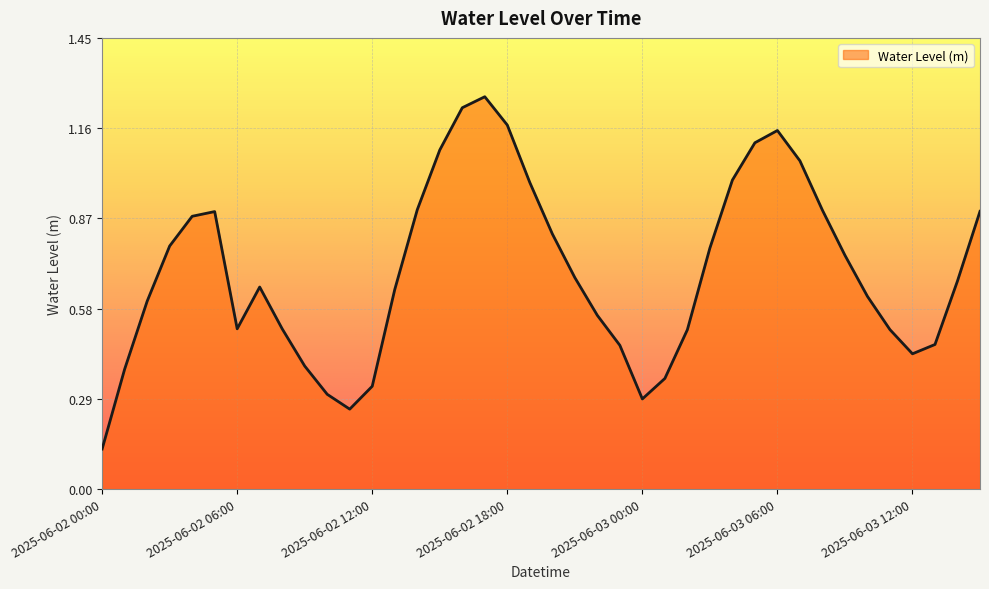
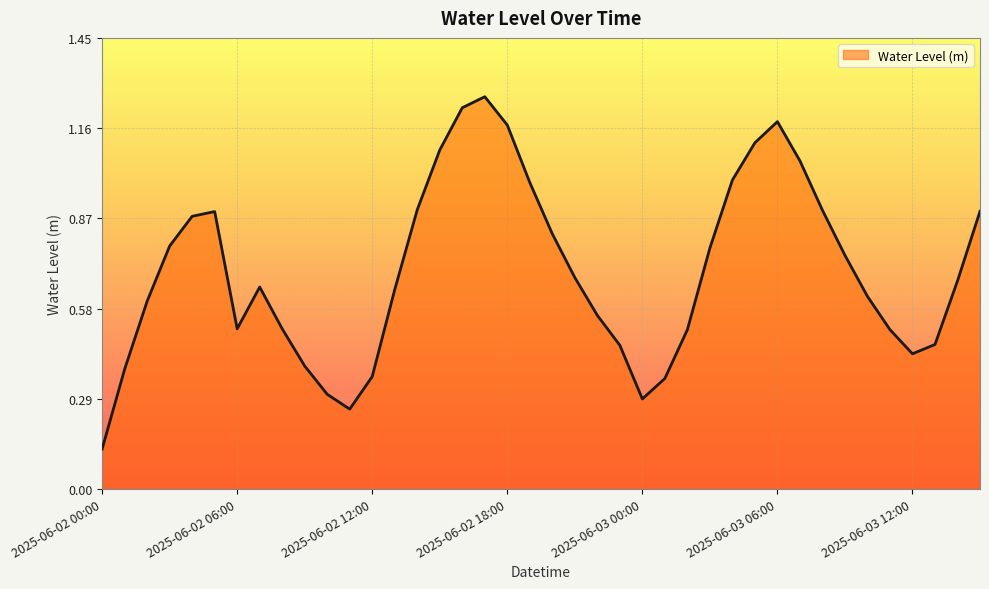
2025-06-02 12:00: 0.33 -> 0.36
2025-06-03 06:00: 1.15 -> 1.18
